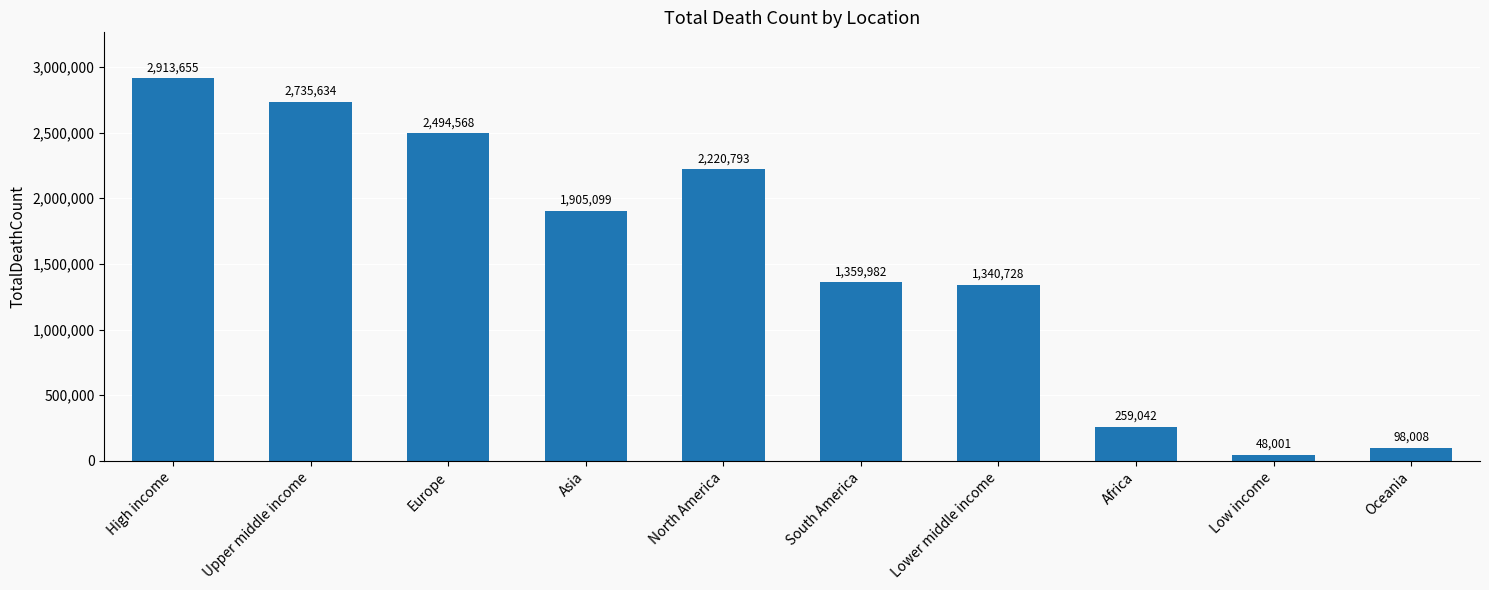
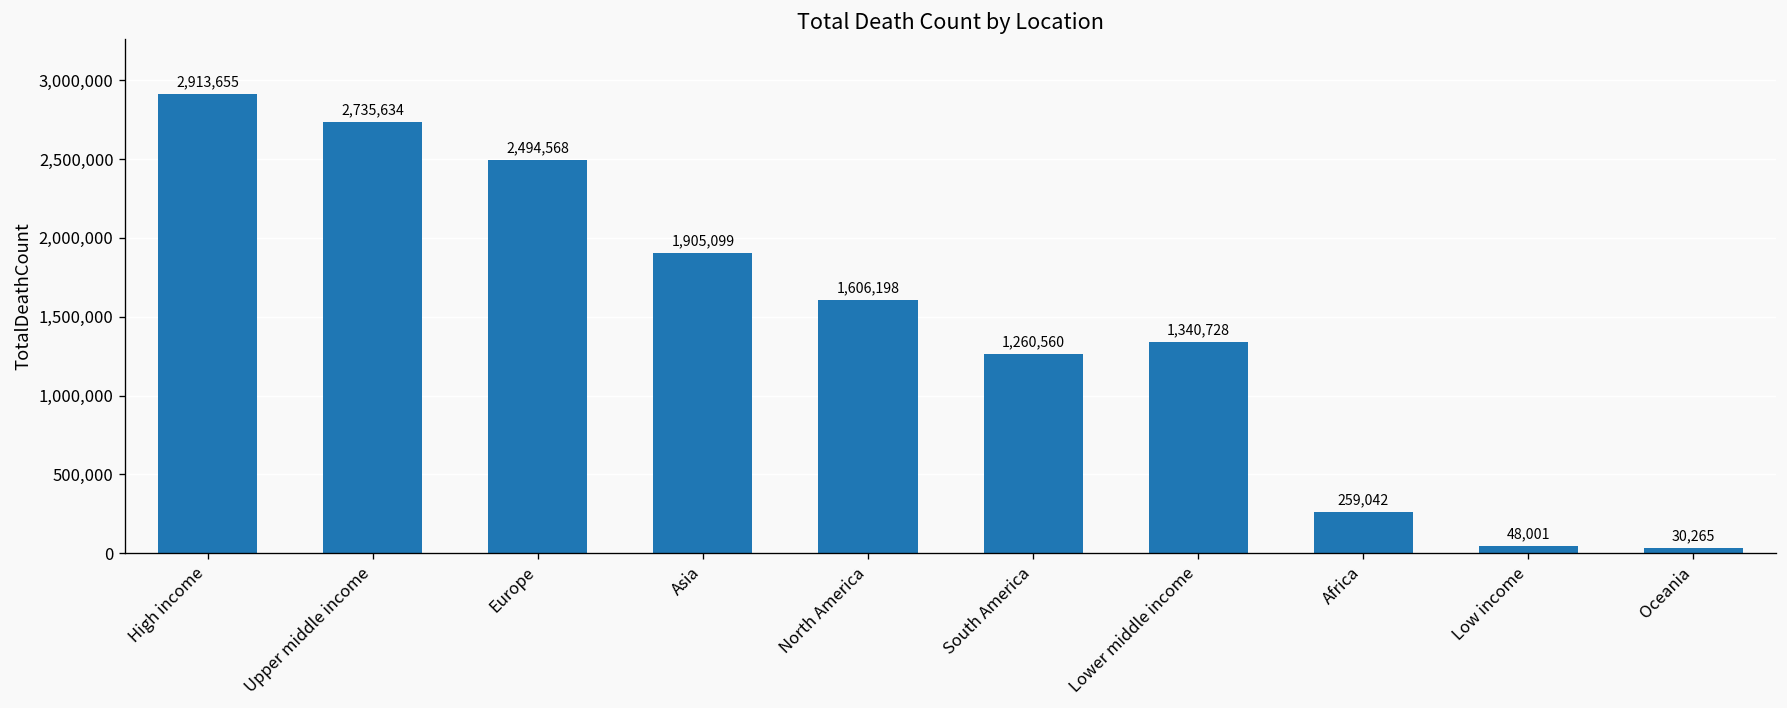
North America: 2,220,793 -> 1,606,198
South America: 1,359,982 -> 1,260,560
Oceania: 98,008 -> 30,265
